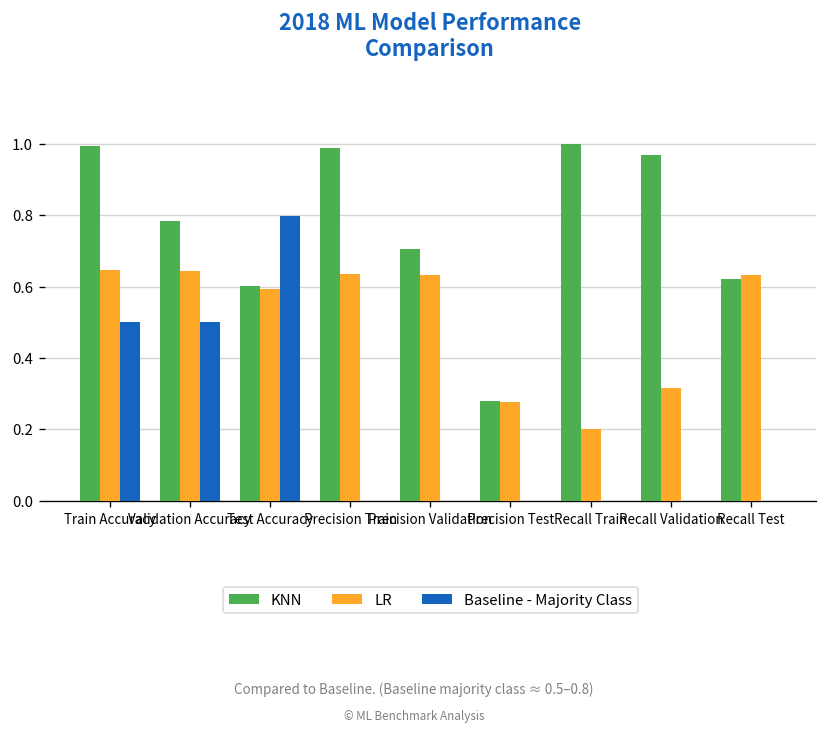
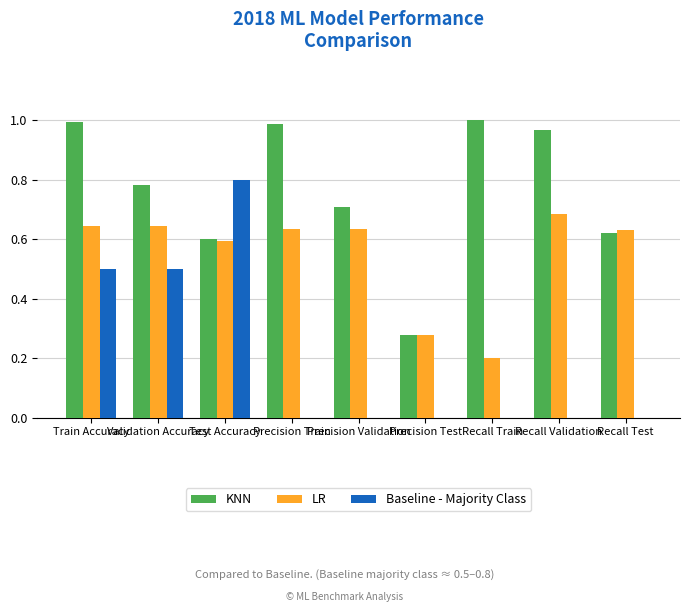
LR, Recall Validation: 0.32 -> 0.68
